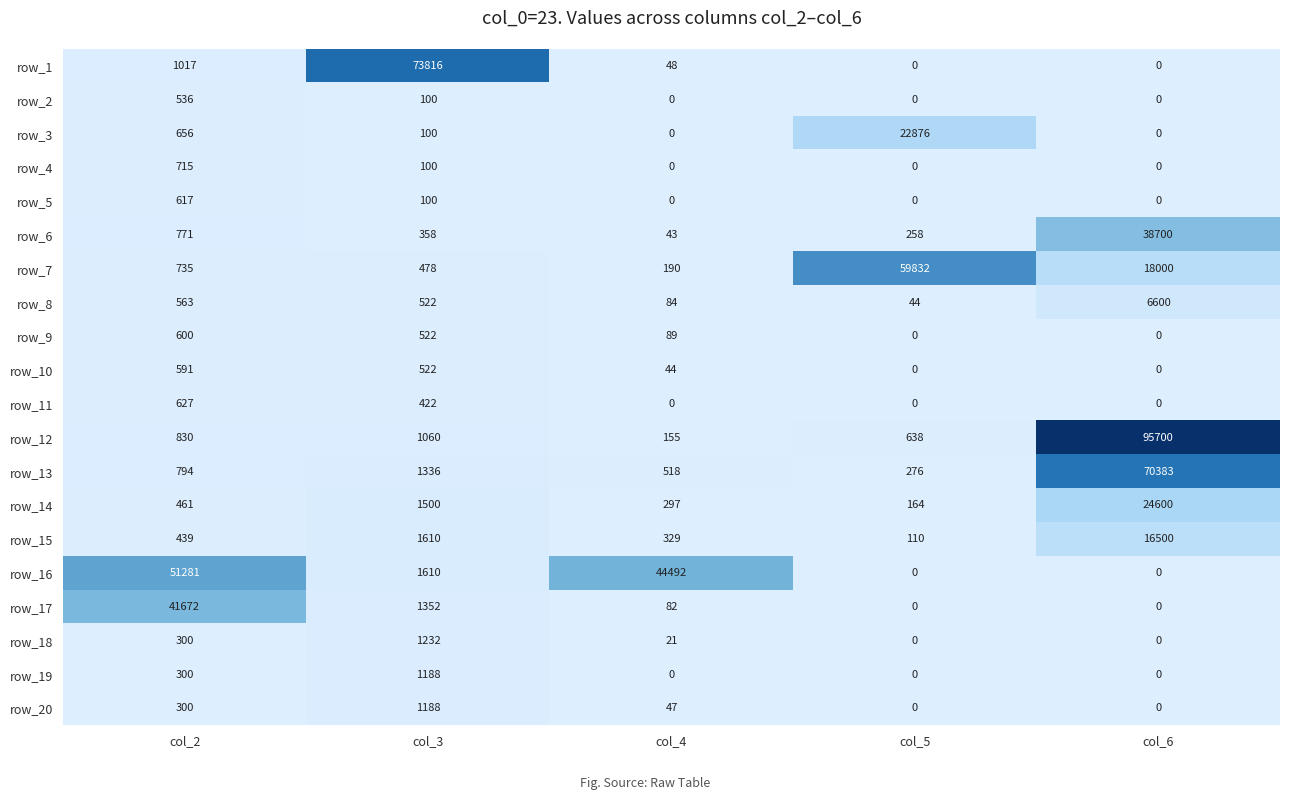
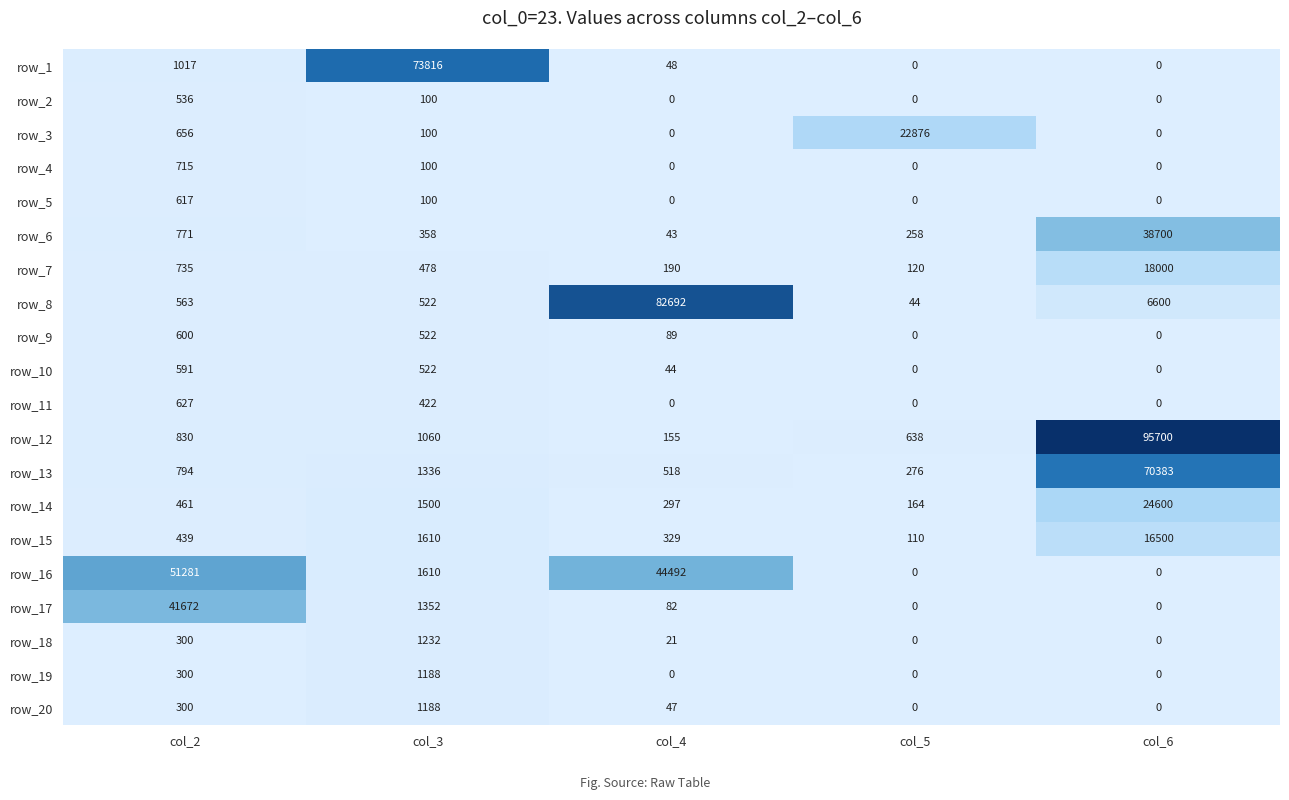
row_7, col_5: 59832 -> 120
row_8, col_4: 84 -> 82692
